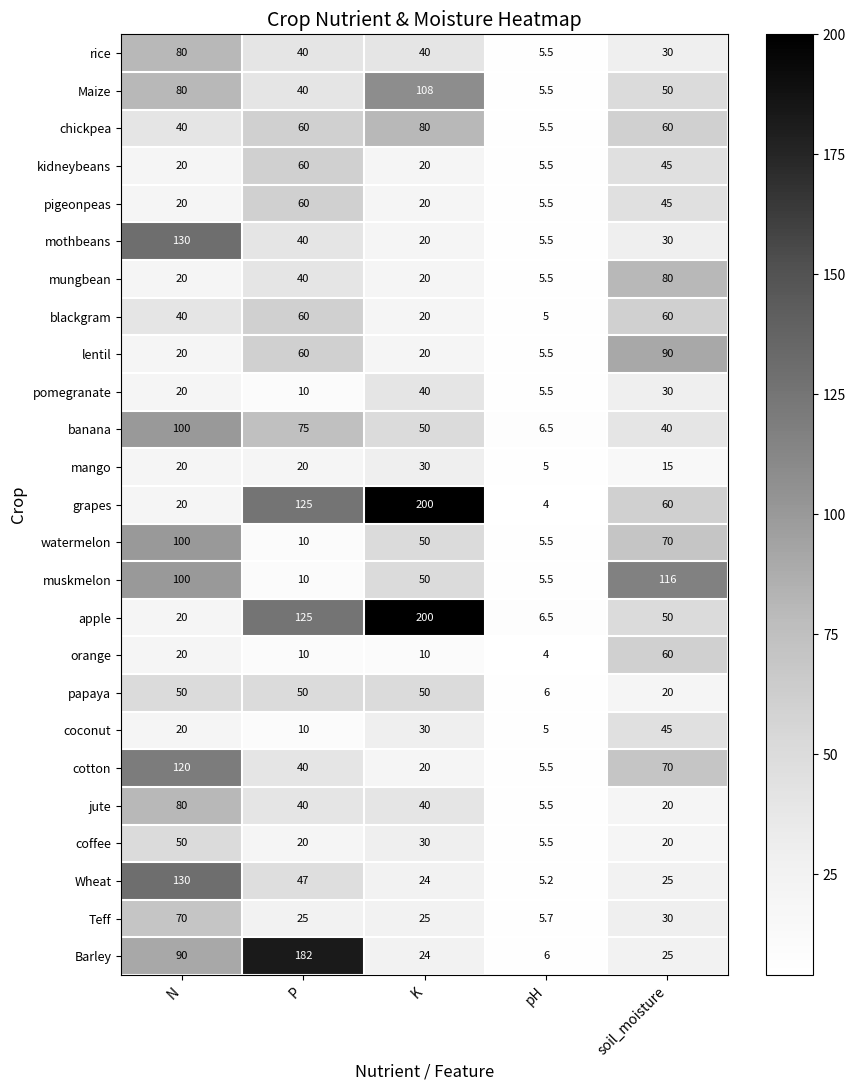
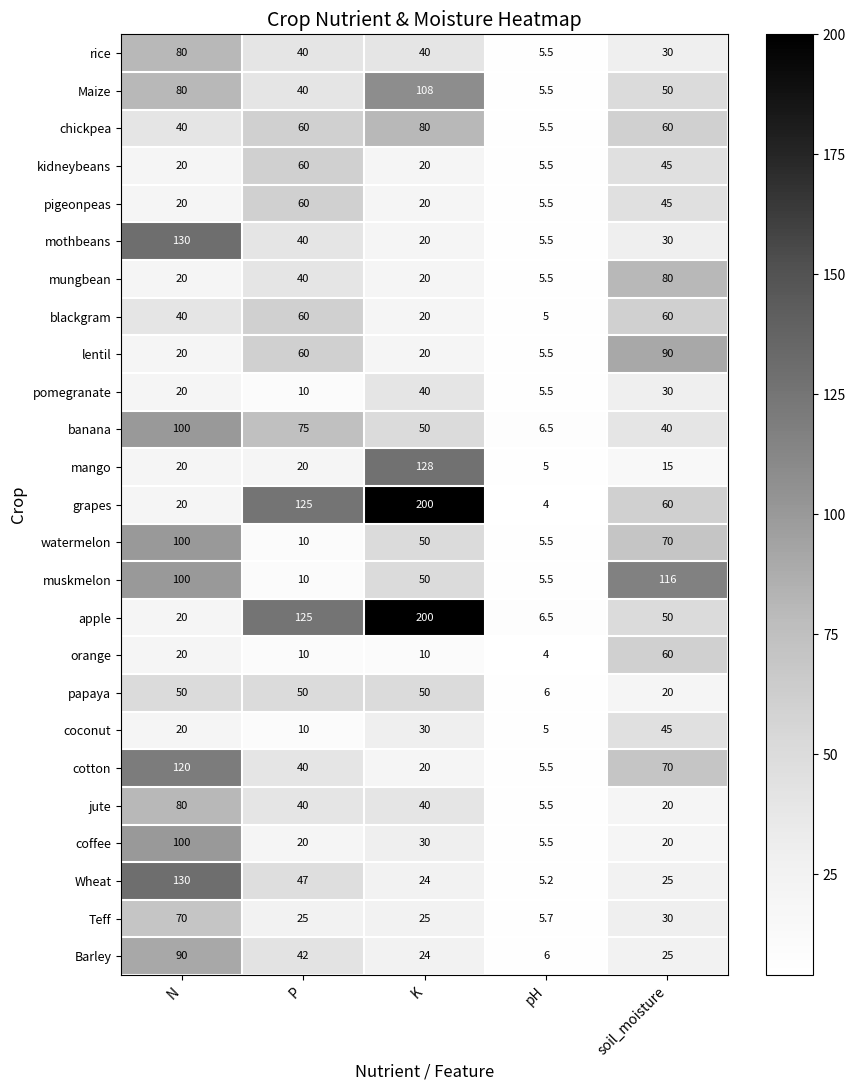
mango, K: 30 -> 128
coffee, N: 50 -> 100
Barley, P: 182 -> 42
